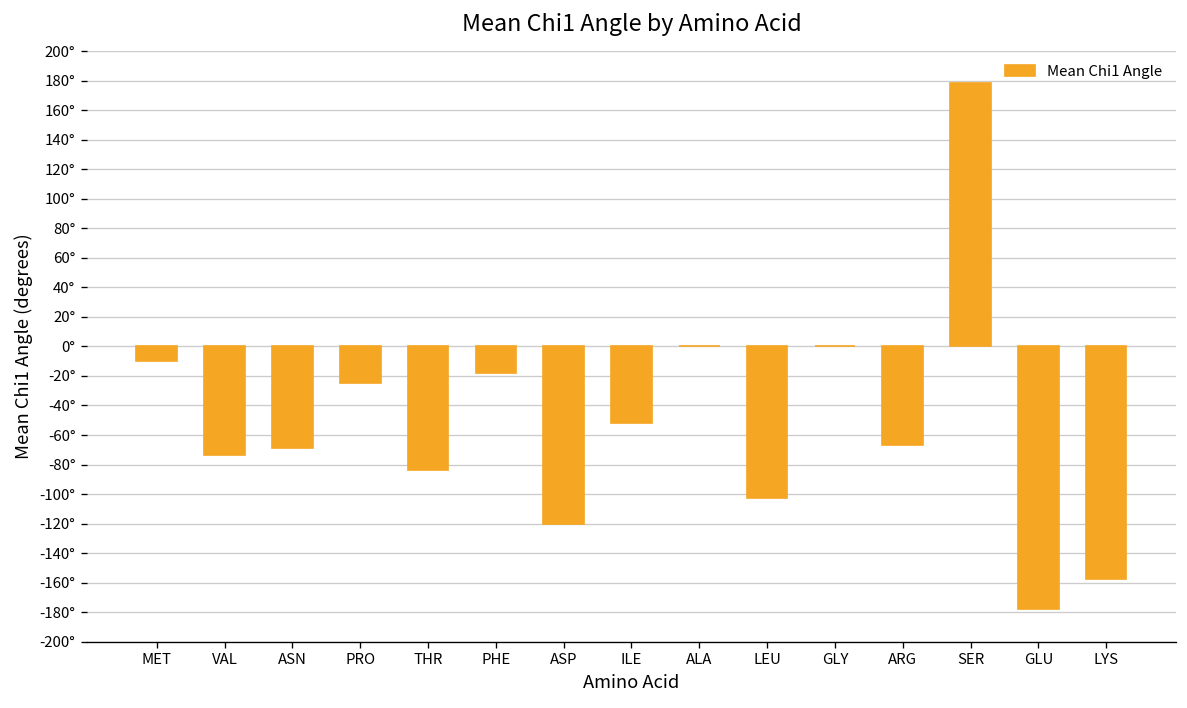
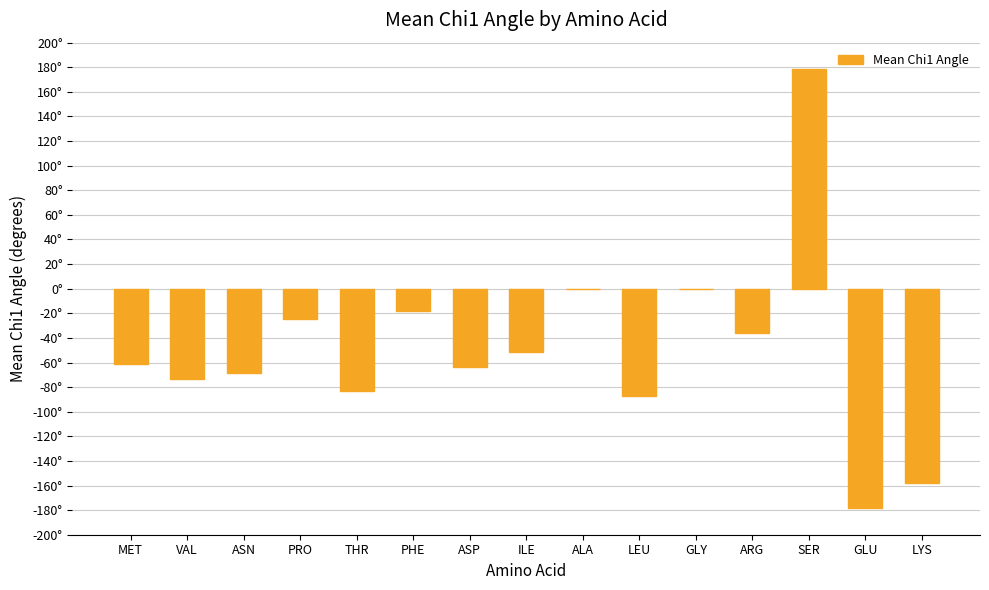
MET: -10° -> -61°
ASP: -120° -> -64°
LEU: -103° -> -87°
ARG: -67° -> -36°
